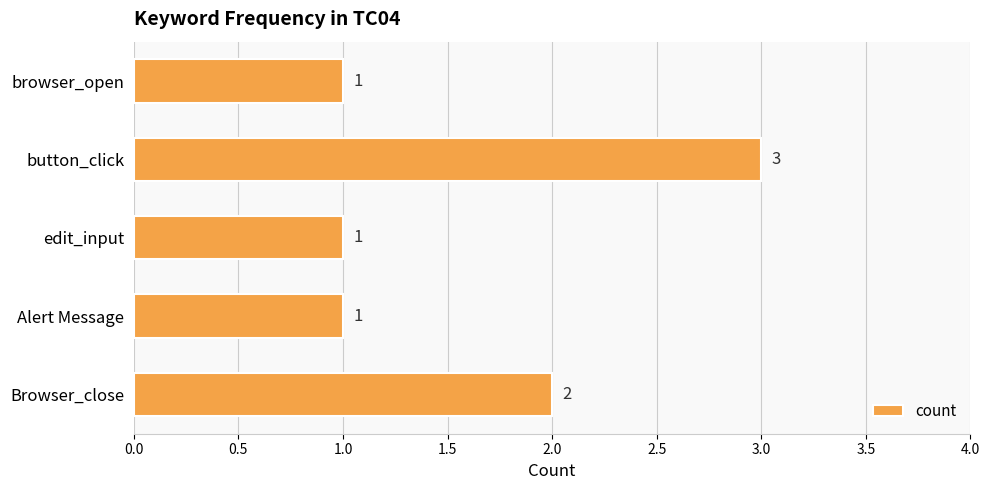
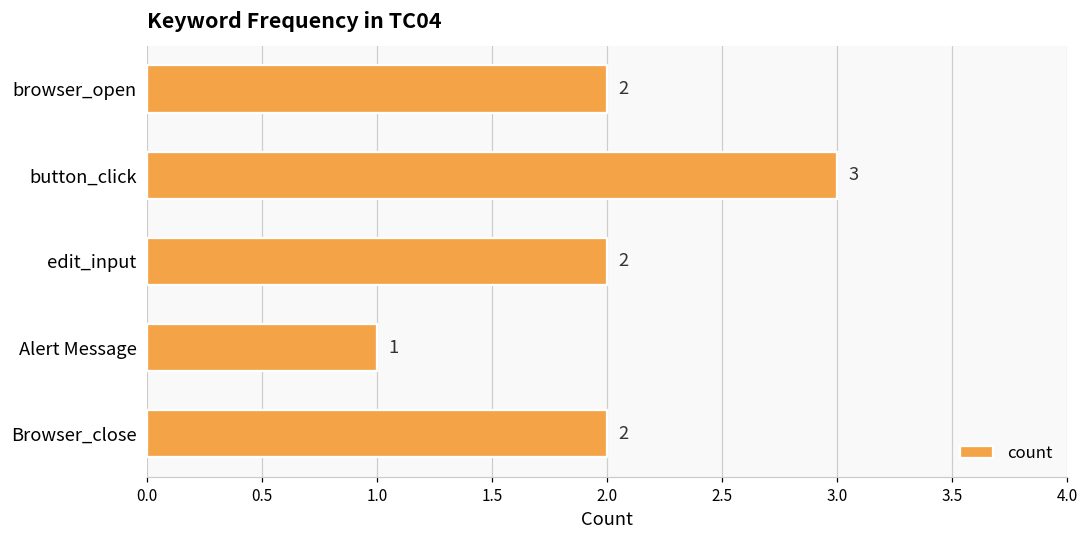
browser_open: 1 -> 2
edit_input: 1 -> 2
